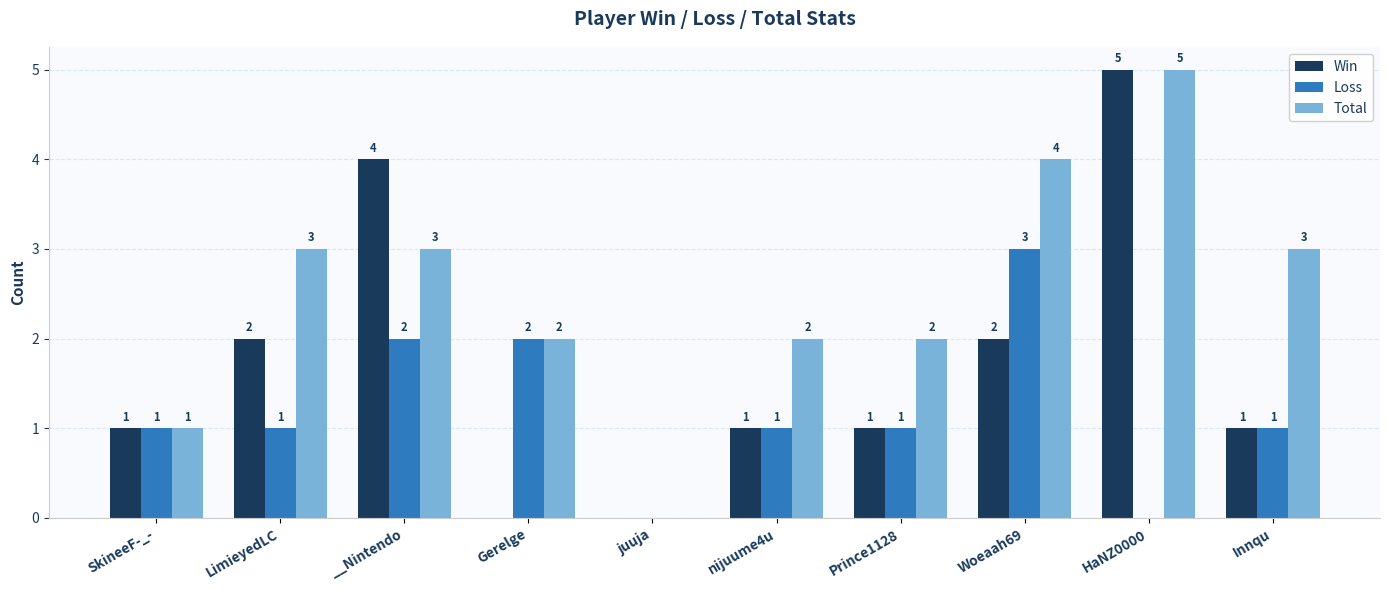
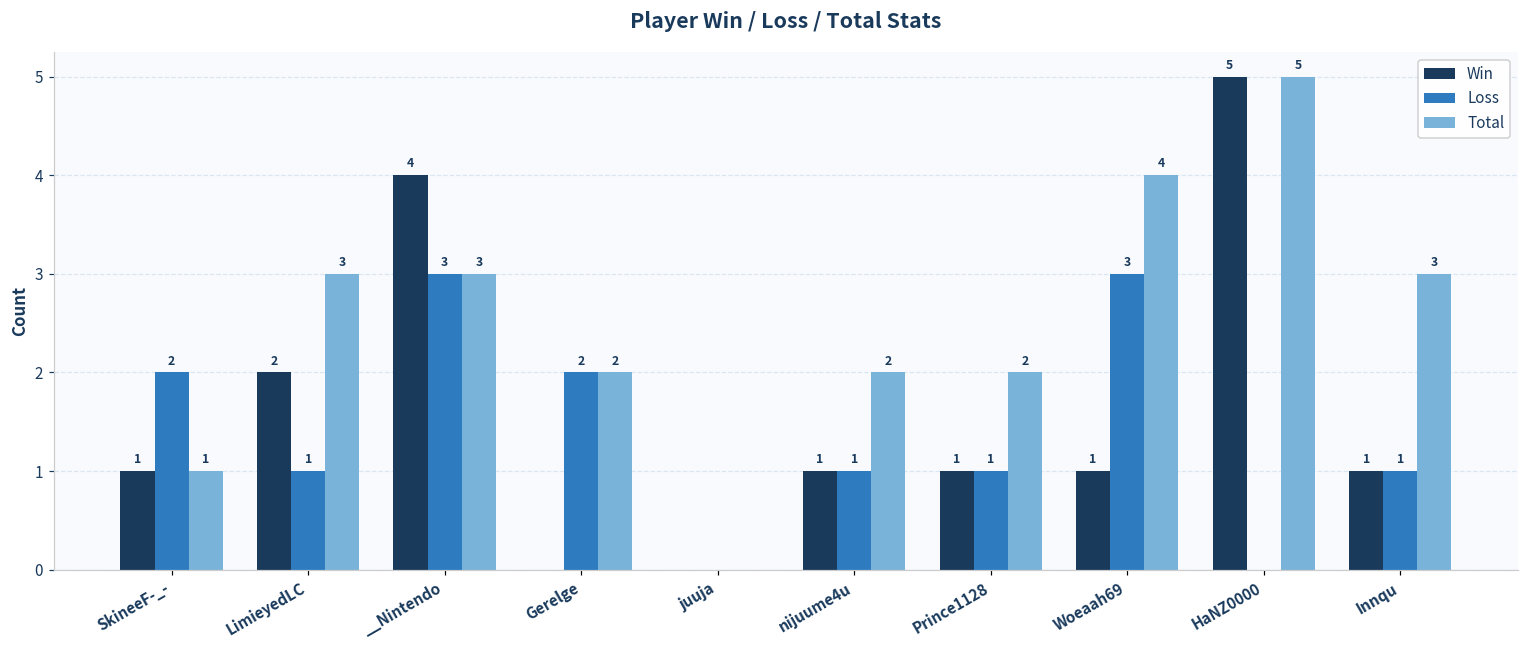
Loss, SkineeF-_-: 1 -> 2
Loss, __Nintendo: 2 -> 3
Win, Woeaah69: 2 -> 1
